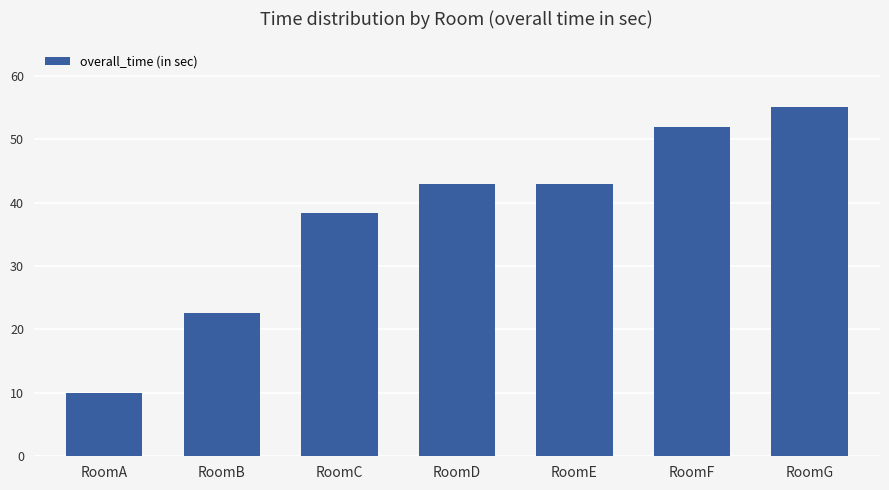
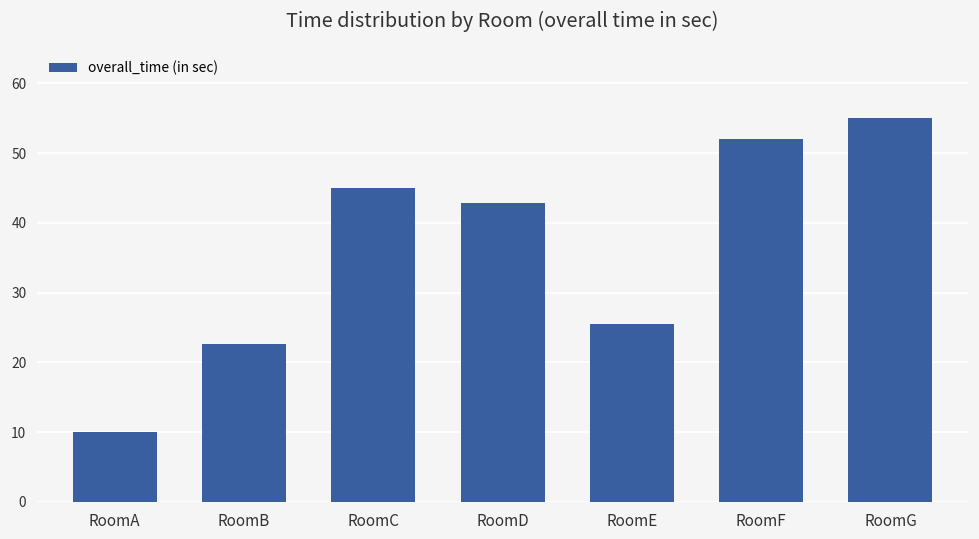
RoomC: 38 -> 45
RoomE: 43 -> 26
